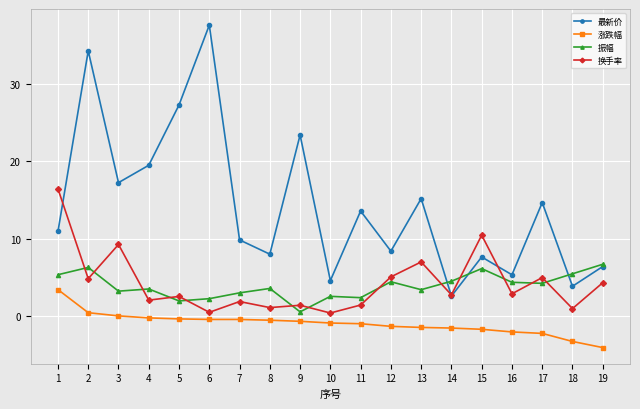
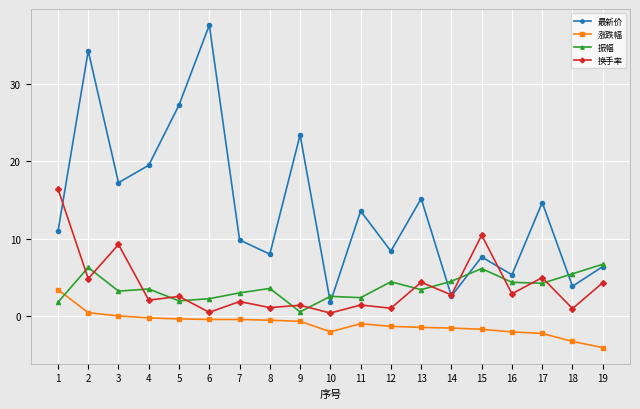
振幅, 1: 5 -> 2
最新价, 10: 5 -> 2
涨跌幅, 10: -1 -> -2
换手率, 12: 5 -> 1
换手率, 13: 7 -> 4
